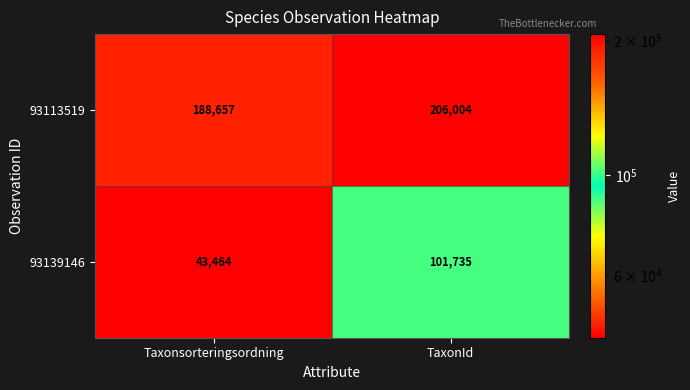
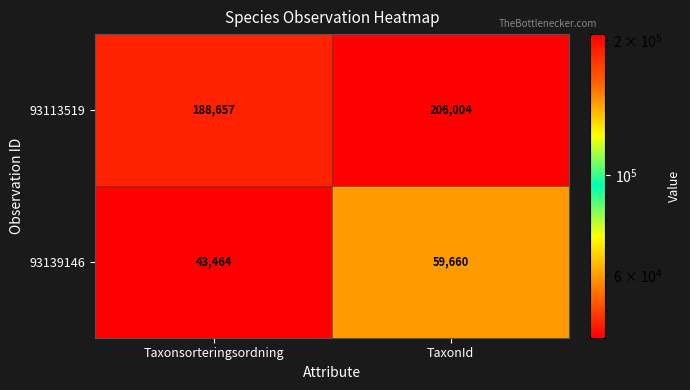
93139146, TaxonId: 101,735 -> 59,660
